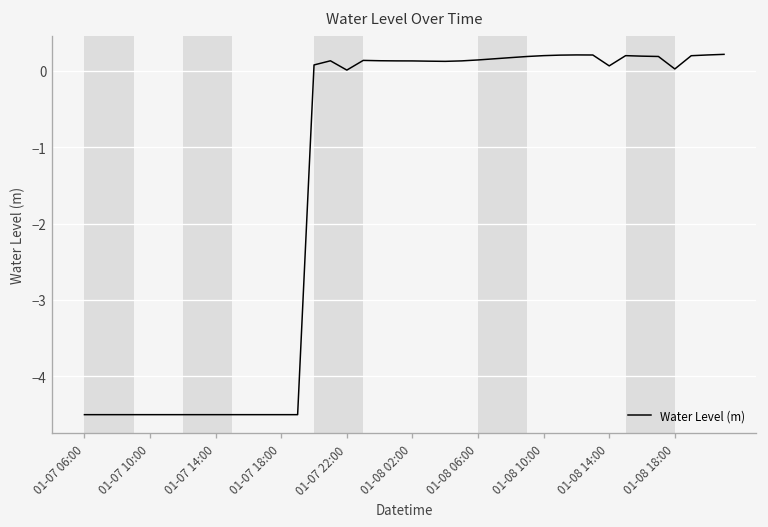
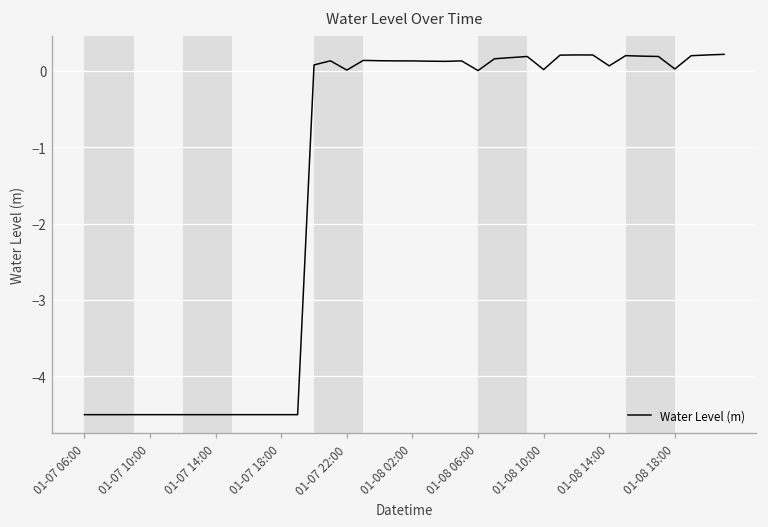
01-08 06:00: 0.1 -> 0.0
01-08 10:00: 0.2 -> 0.0
